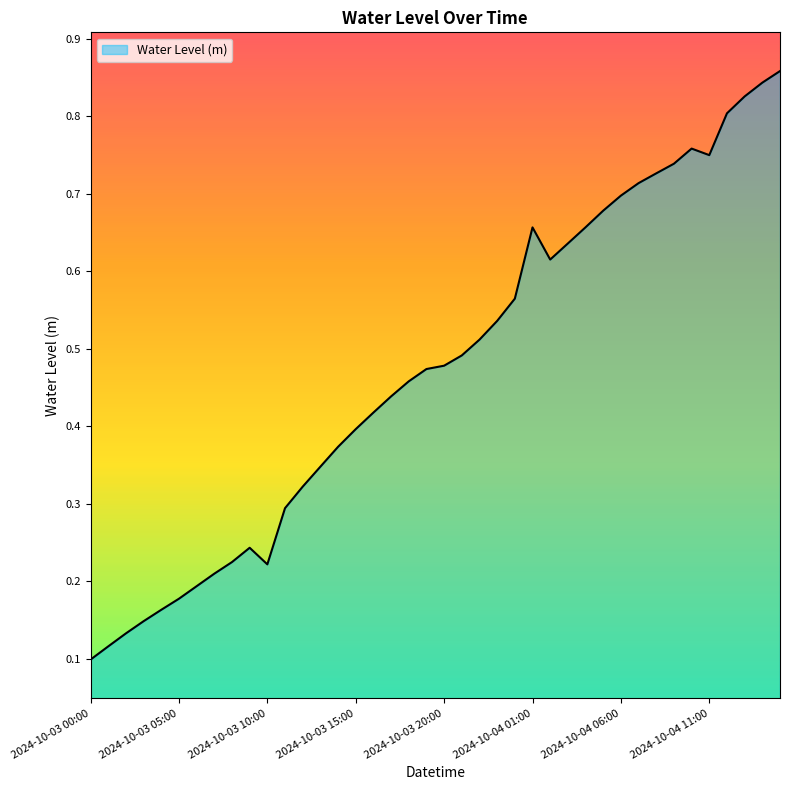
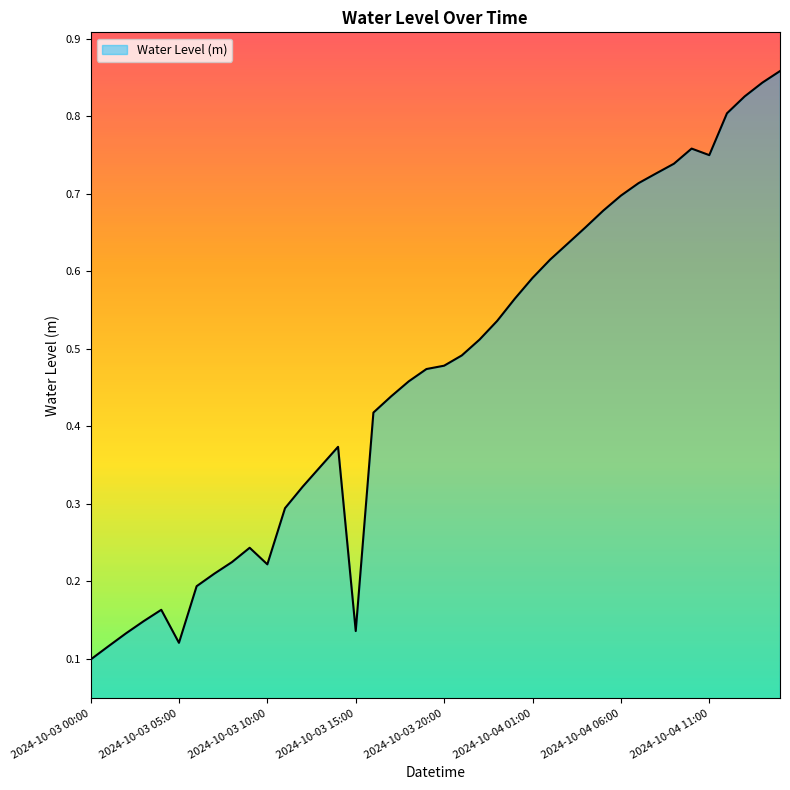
2024-10-03 05:00: 0.18 -> 0.12
2024-10-03 15:00: 0.40 -> 0.14
2024-10-04 01:00: 0.66 -> 0.59
